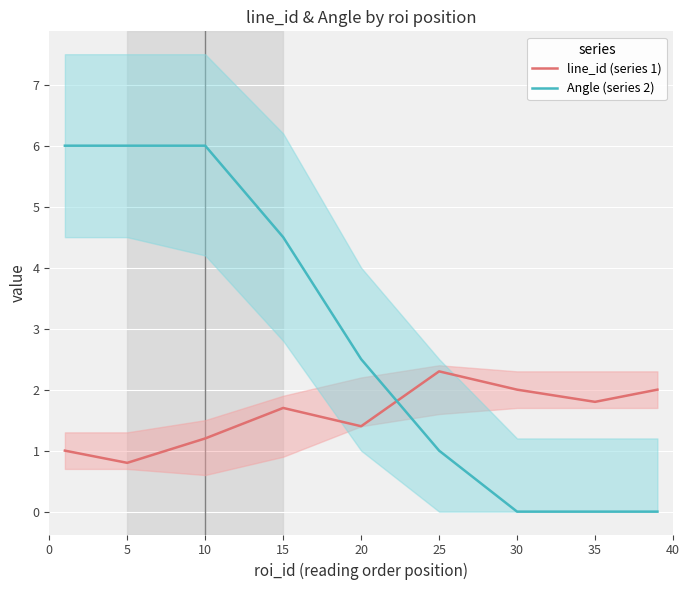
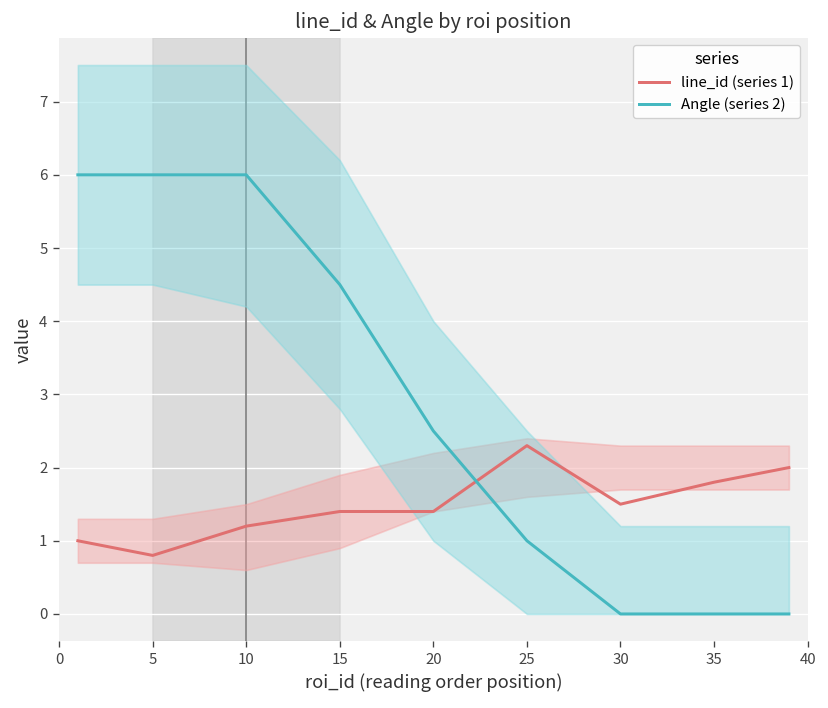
line_id (series 1), 15: 1.7 -> 1.4
line_id (series 1), 30: 2.0 -> 1.5
